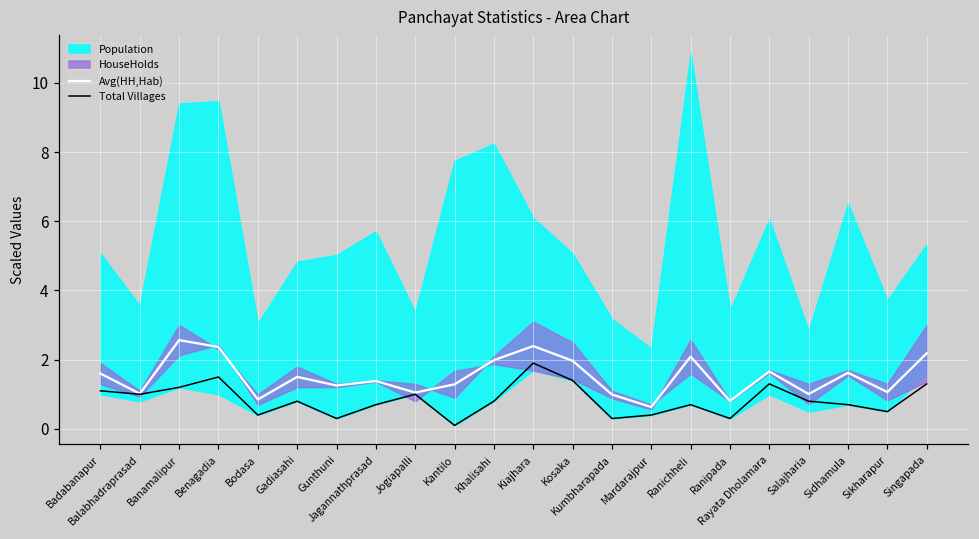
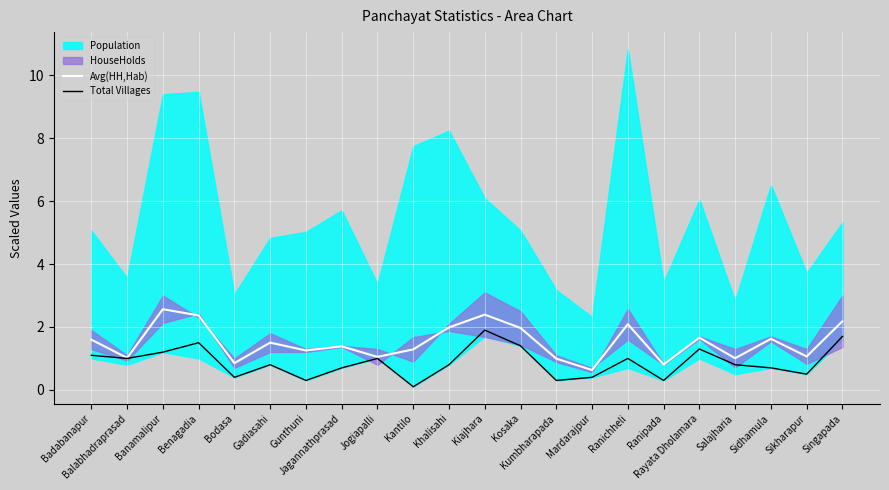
Total Villages, Ranichheli: 0.7 -> 1.0
Total Villages, Singapada: 1.3 -> 1.7
